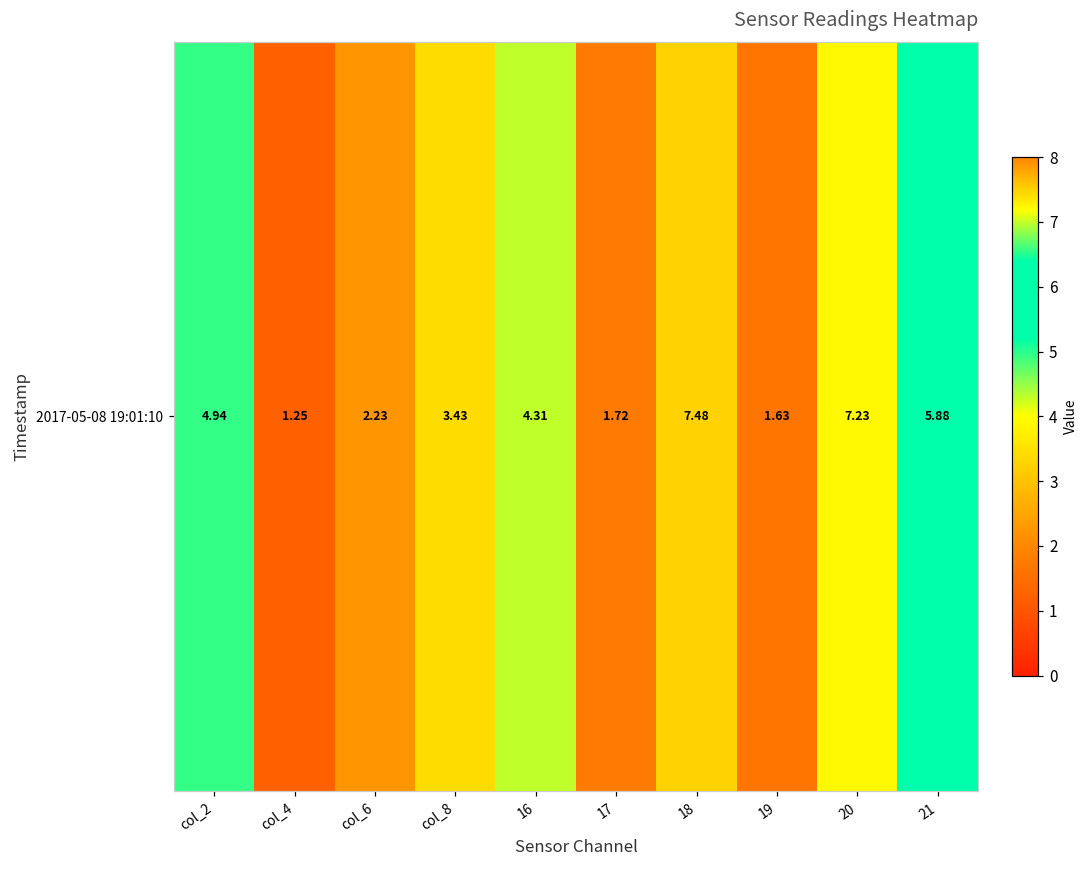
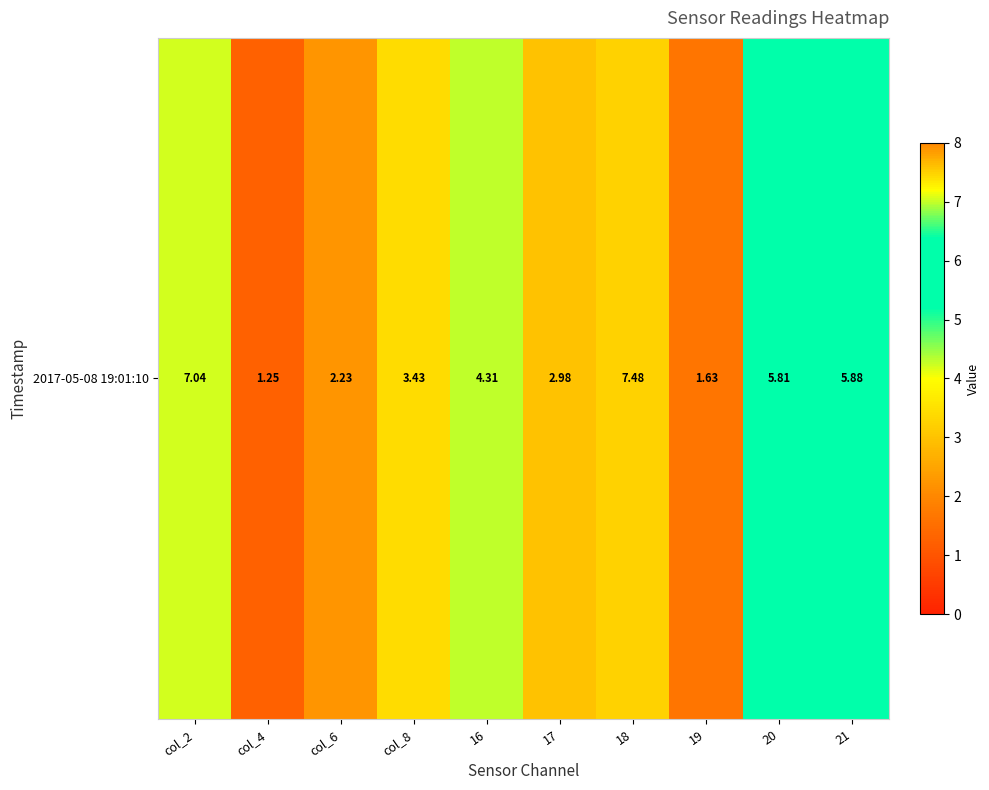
2017-05-08 19:01:10, col_2: 4.94 -> 7.04
2017-05-08 19:01:10, 17: 1.72 -> 2.98
2017-05-08 19:01:10, 20: 7.23 -> 5.81
